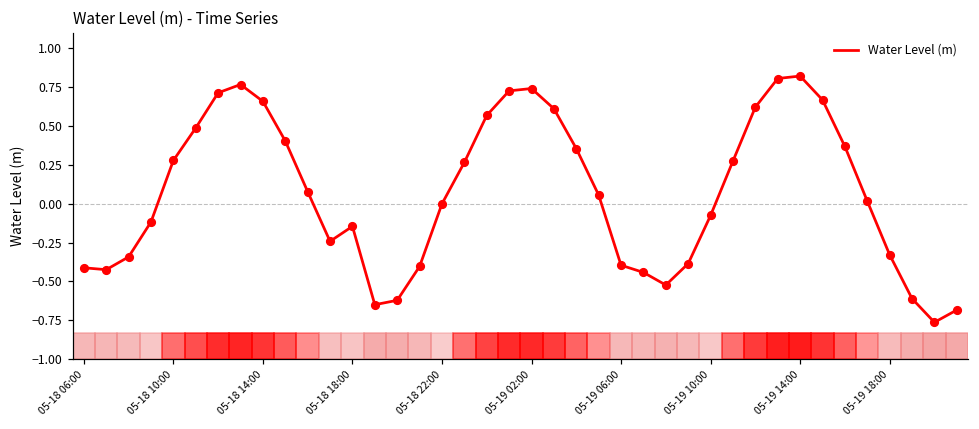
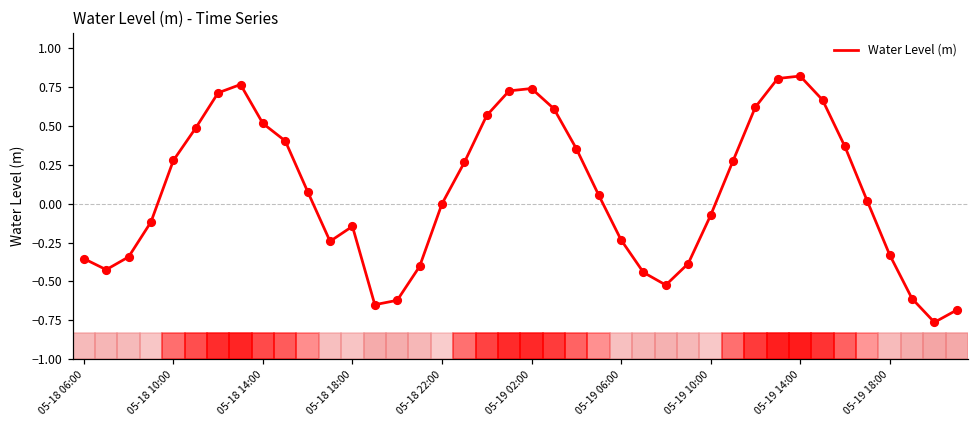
05-18 06:00: -0.41 -> -0.35
05-18 14:00: 0.66 -> 0.52
05-19 06:00: -0.40 -> -0.23
